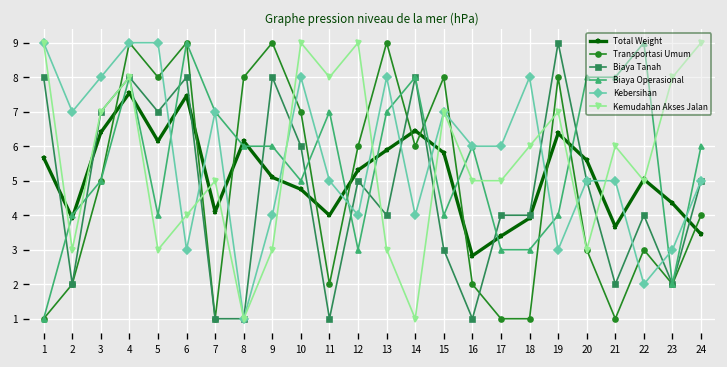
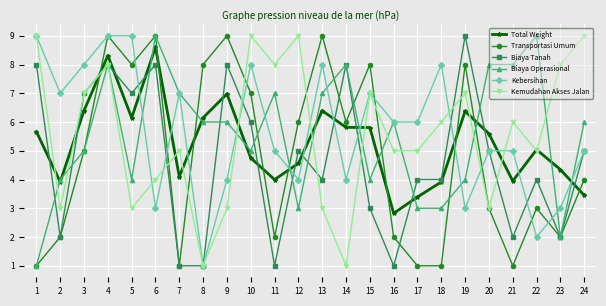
Total Weight, 4: 7.5 -> 8.3
Total Weight, 6: 7.5 -> 8.6
Total Weight, 9: 5.1 -> 7.0
Total Weight, 12: 5.3 -> 4.6
Total Weight, 13: 5.9 -> 6.4
Total Weight, 14: 6.5 -> 5.8
Total Weight, 21: 3.7 -> 4.0
